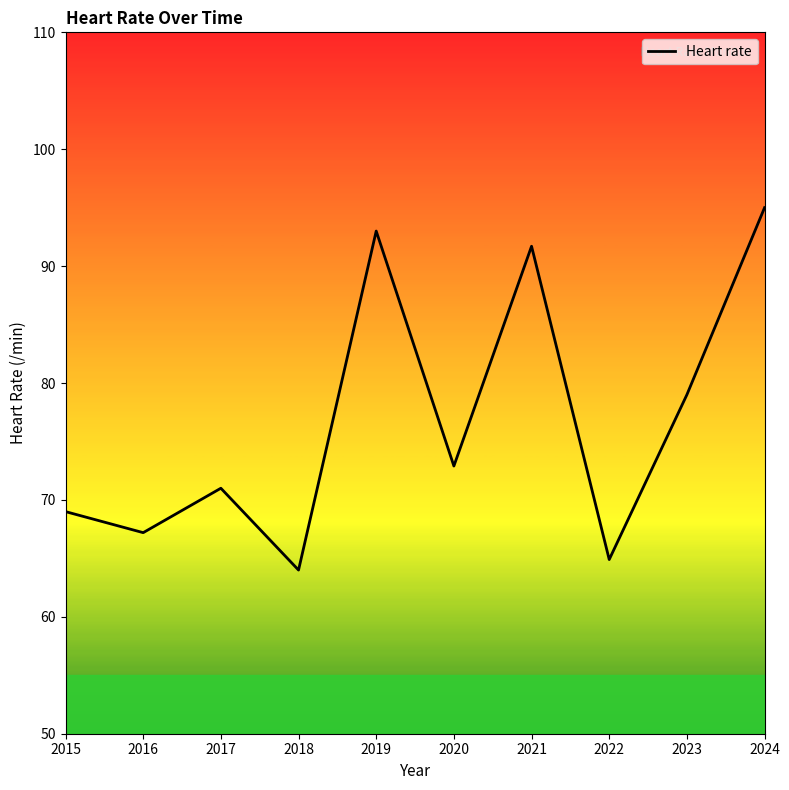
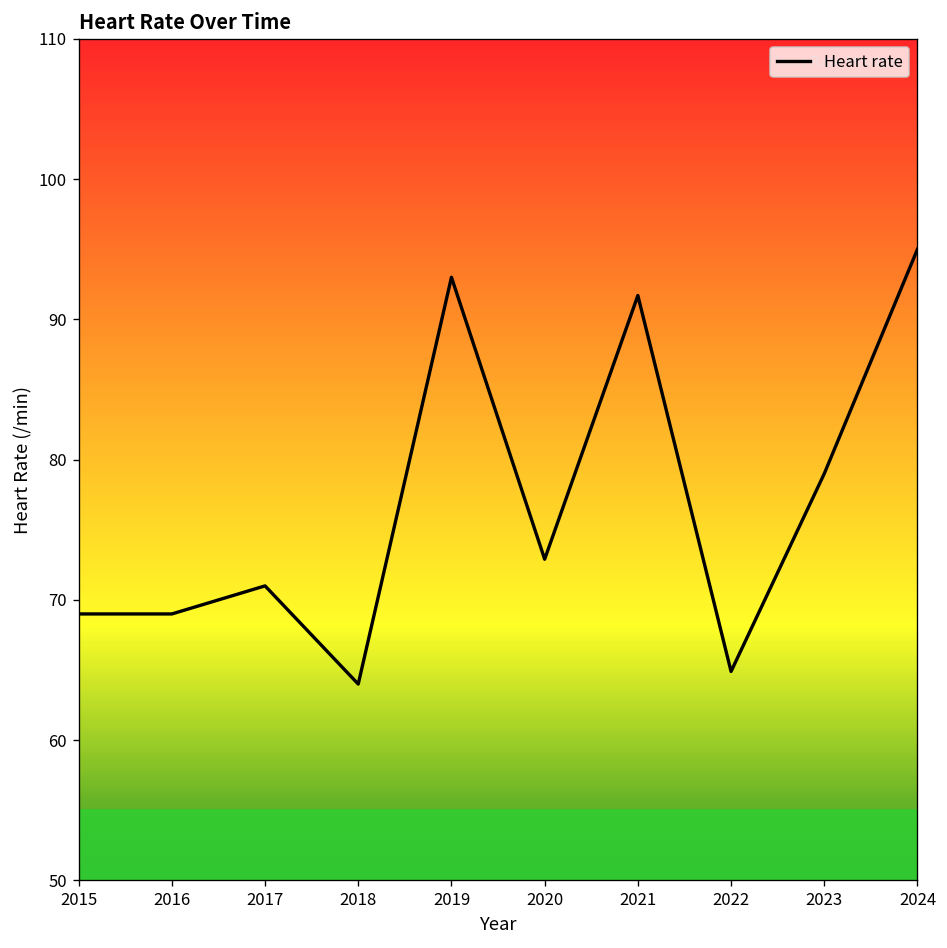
2016: 67.2 -> 69.0
